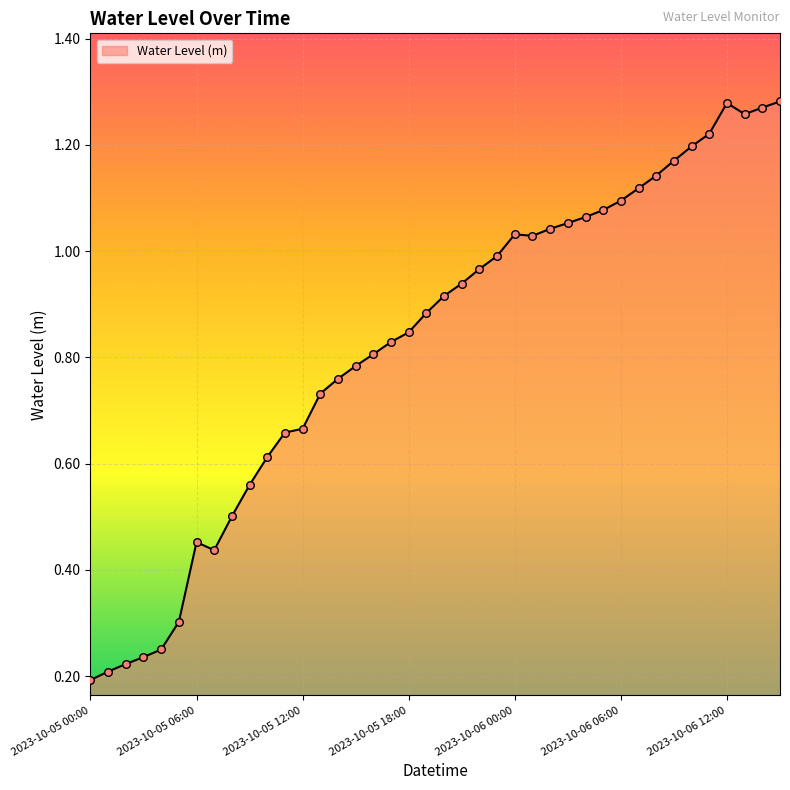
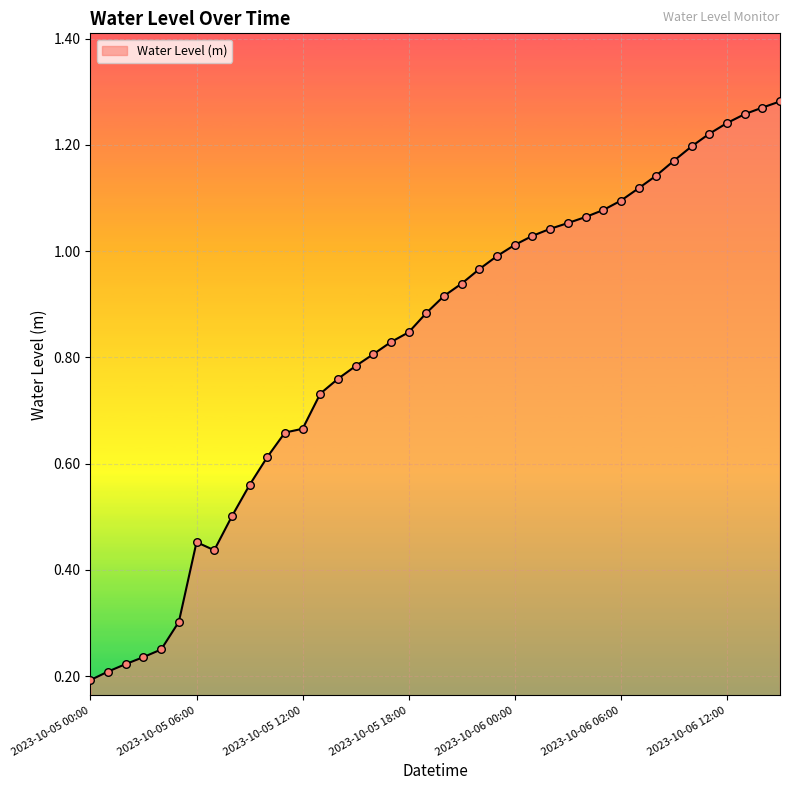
2023-10-06 00:00: 1.03 -> 1.01
2023-10-06 12:00: 1.28 -> 1.24
